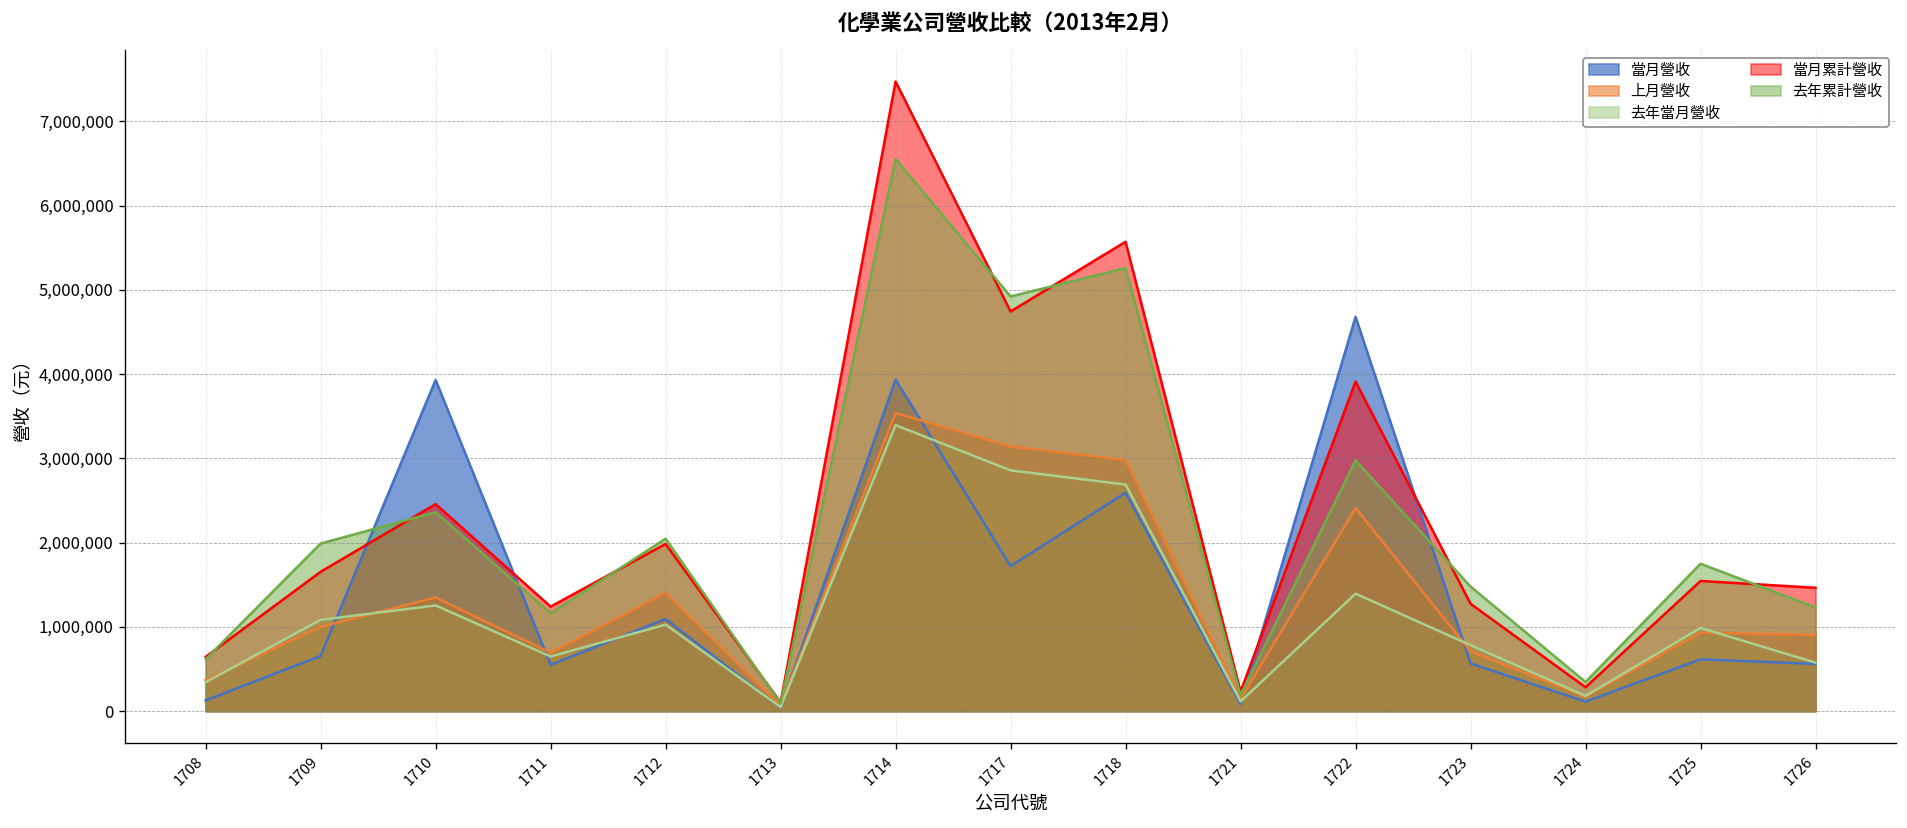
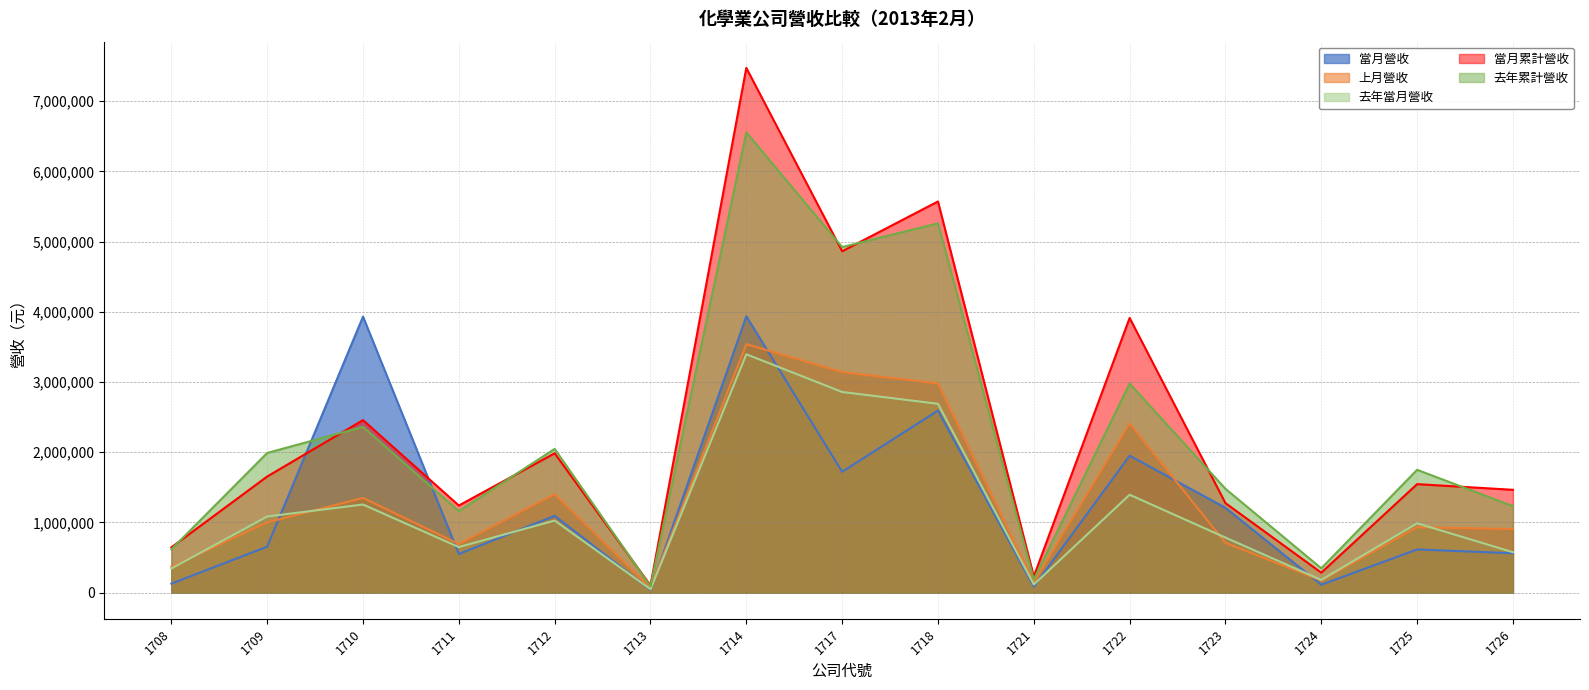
當月累計營收, 1717: 4,700,000 -> 4,900,000
當月營收, 1722: 4,700,000 -> 2,000,000
當月營收, 1723: 600,000 -> 1,200,000
